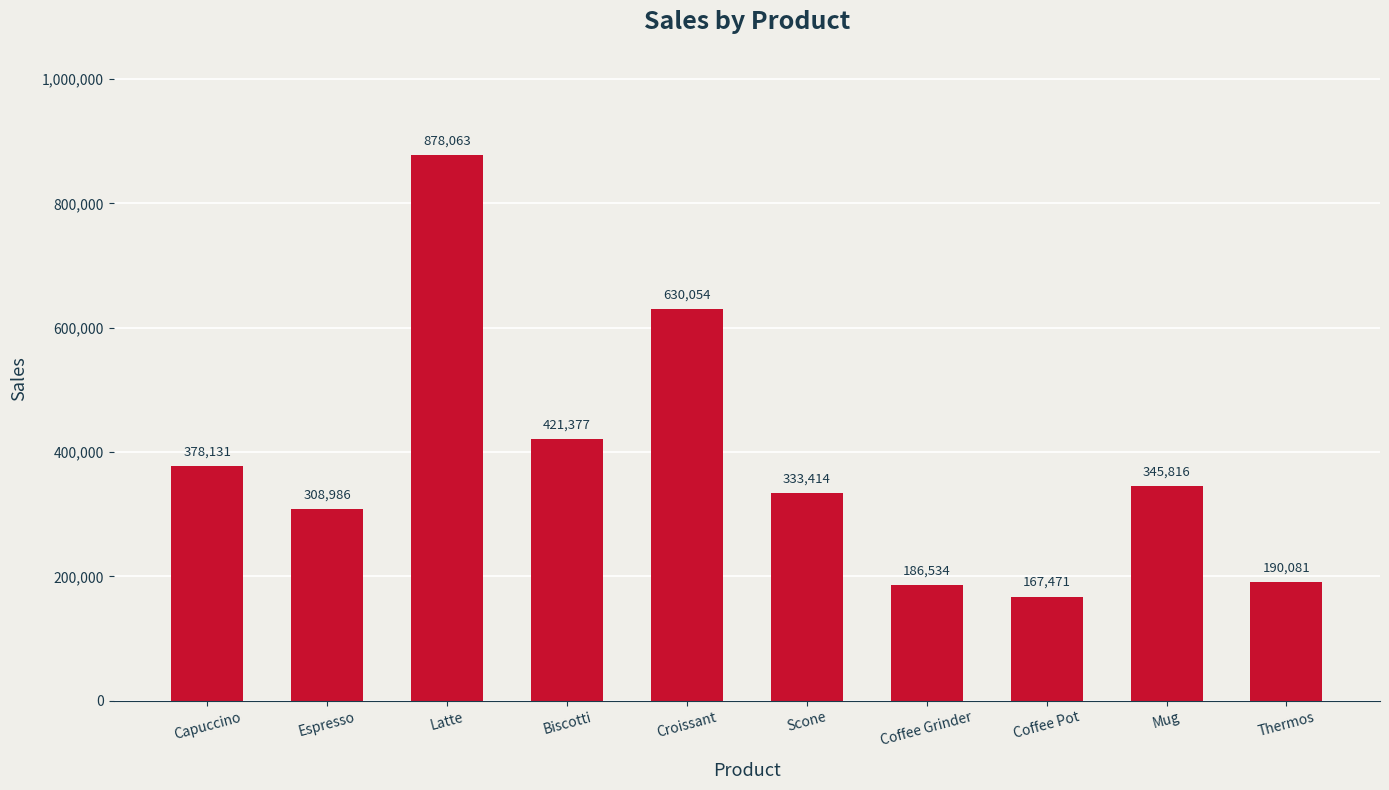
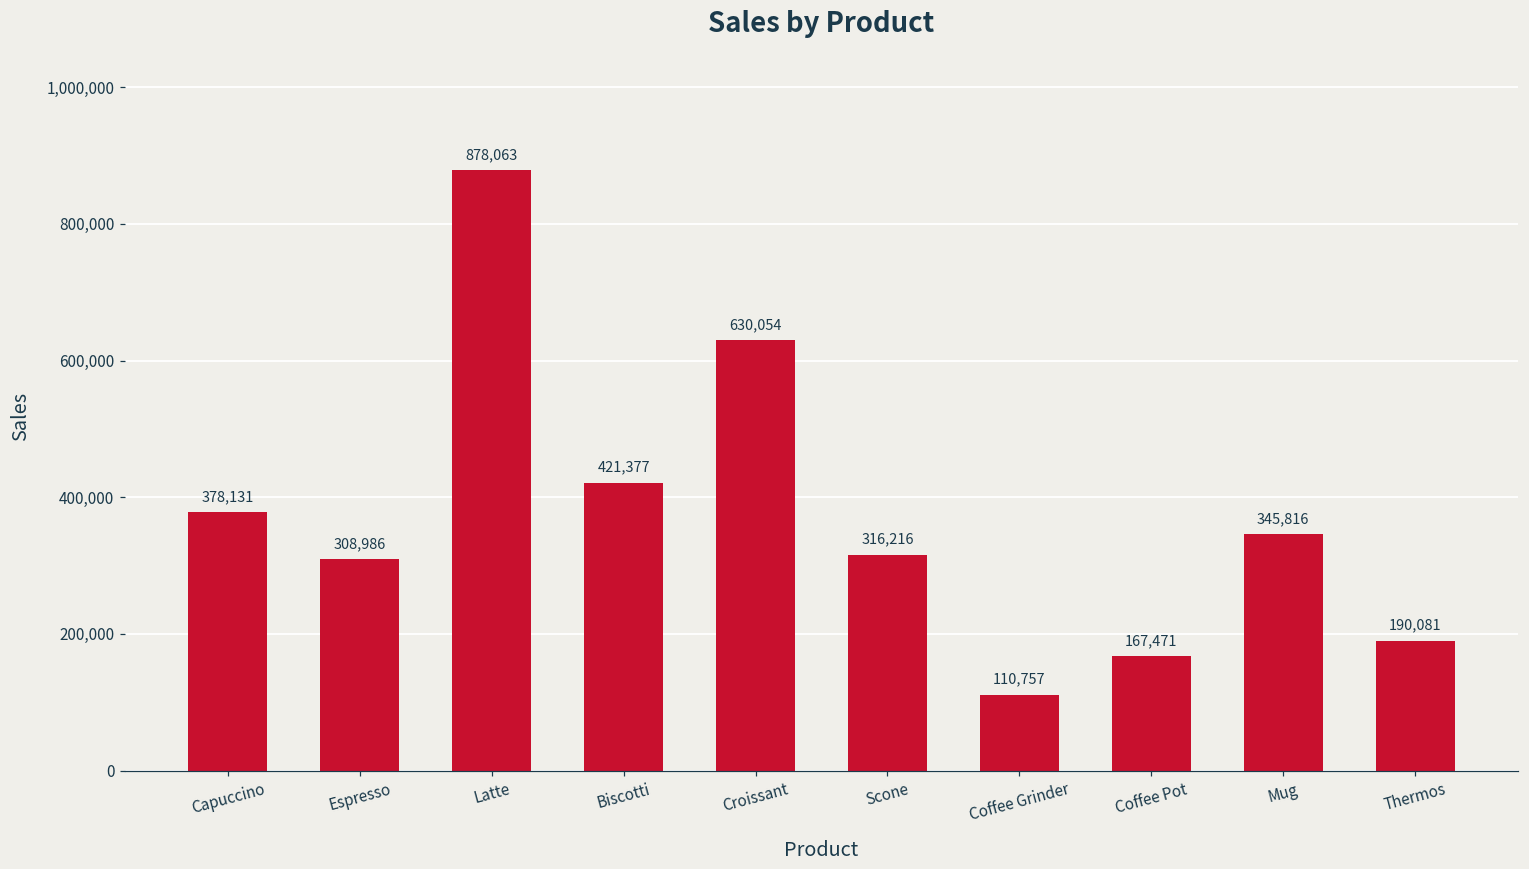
Scone: 333,414 -> 316,216
Coffee Grinder: 186,534 -> 110,757
